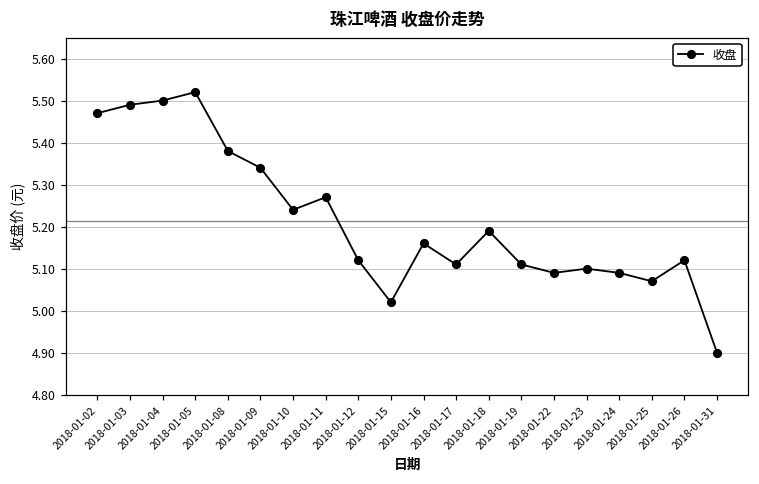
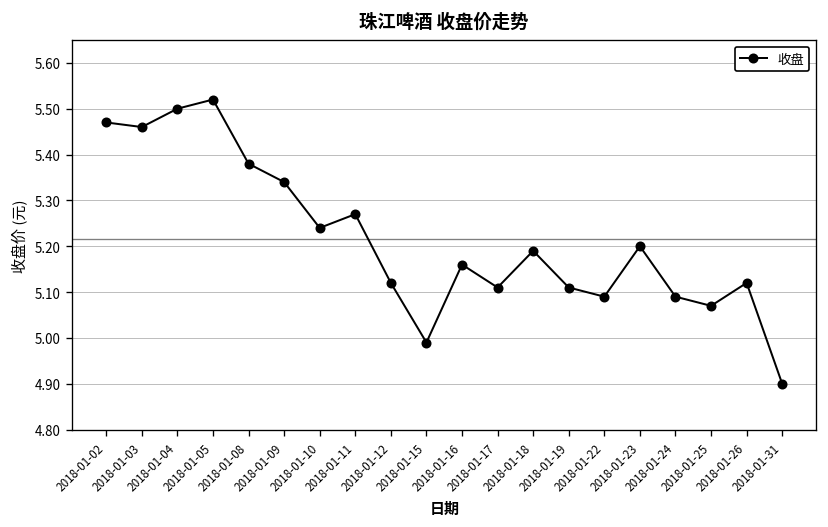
2018-01-03: 5.49 -> 5.46
2018-01-15: 5.02 -> 4.99
2018-01-23: 5.1 -> 5.2
